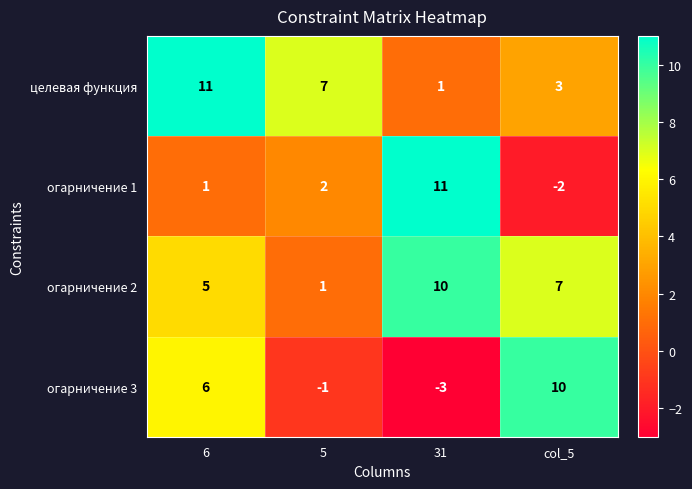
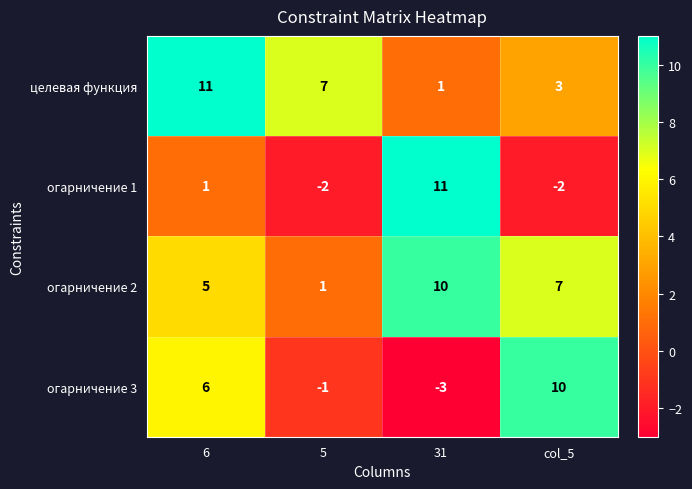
огарничение 1, 5: 2 -> -2
